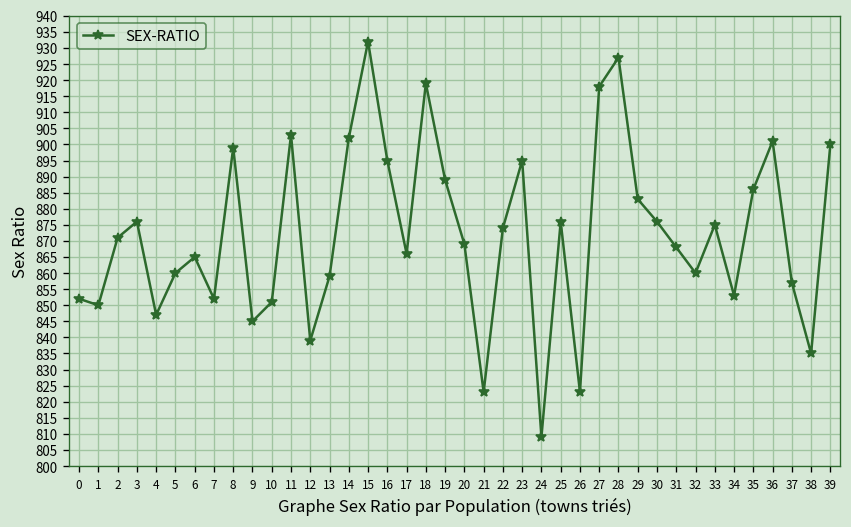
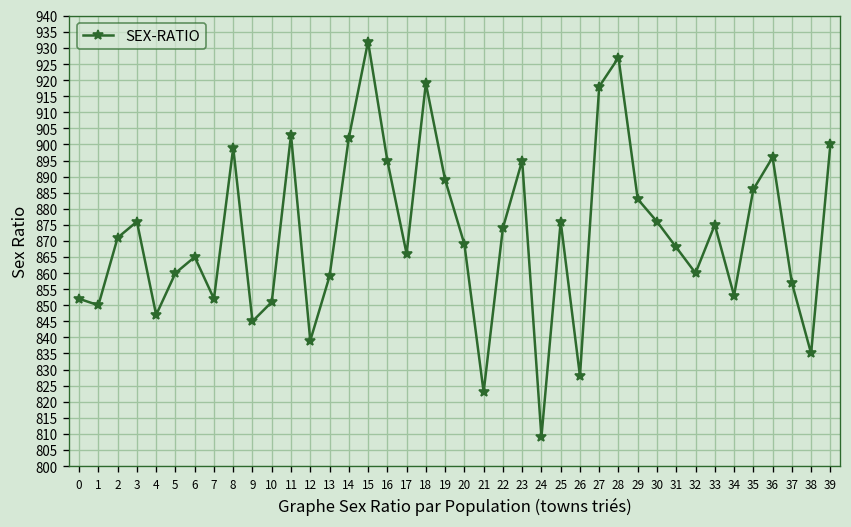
26: 823 -> 828
36: 901 -> 896
